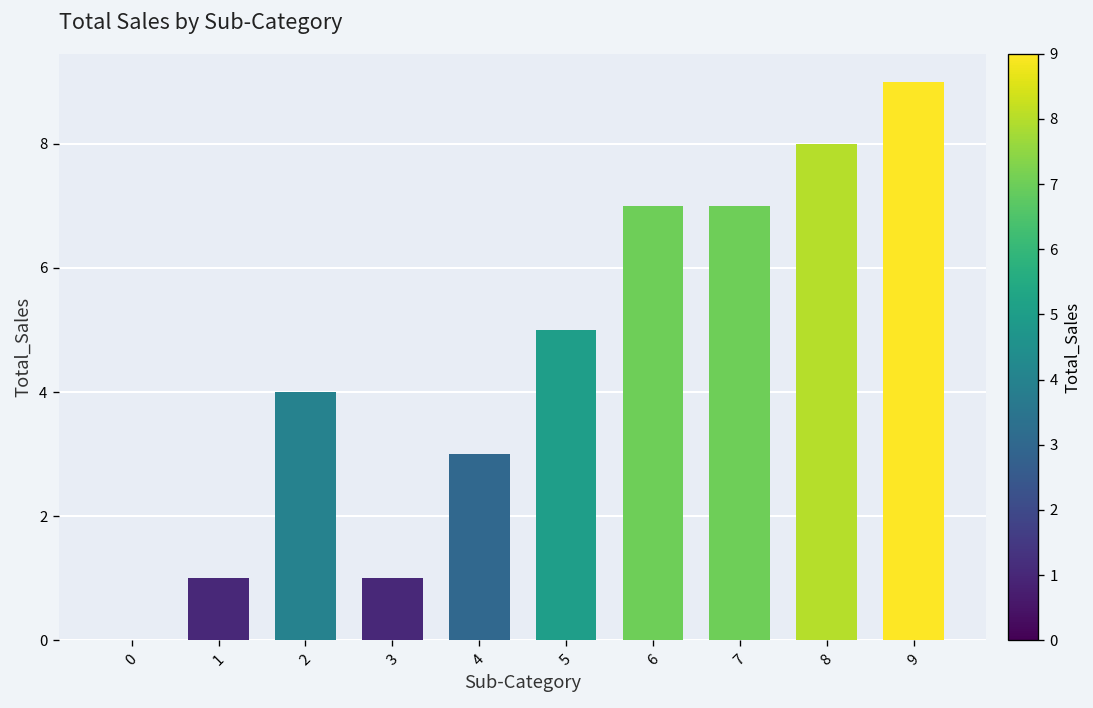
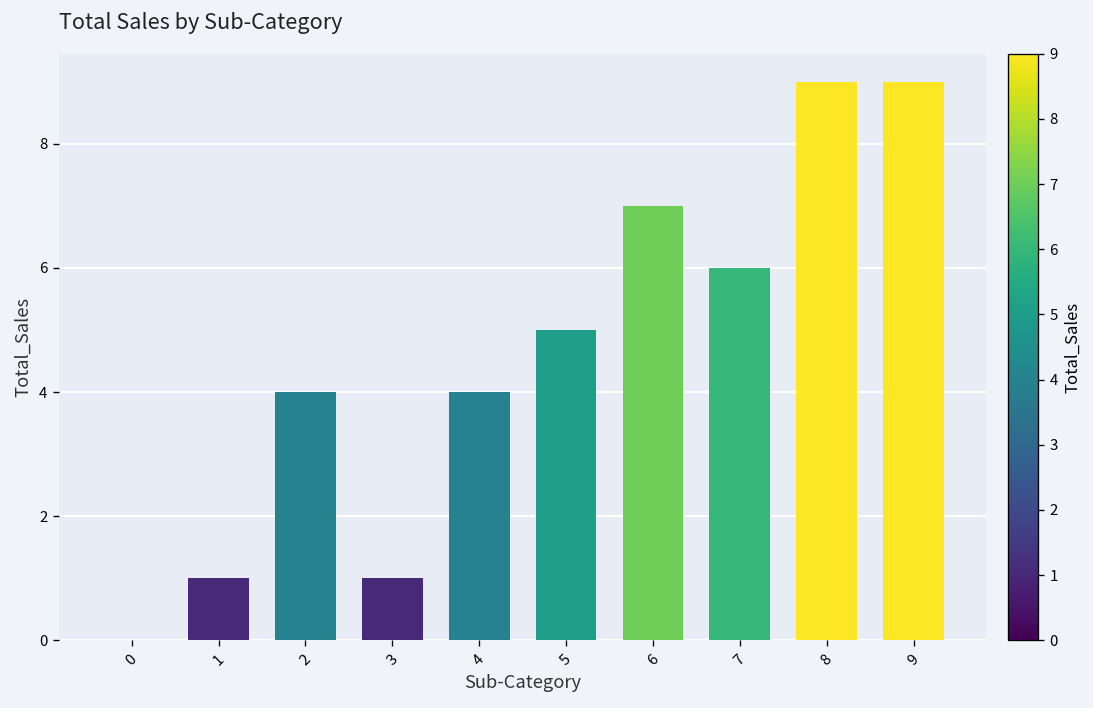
4: 3 -> 4
7: 7 -> 6
8: 8 -> 9
